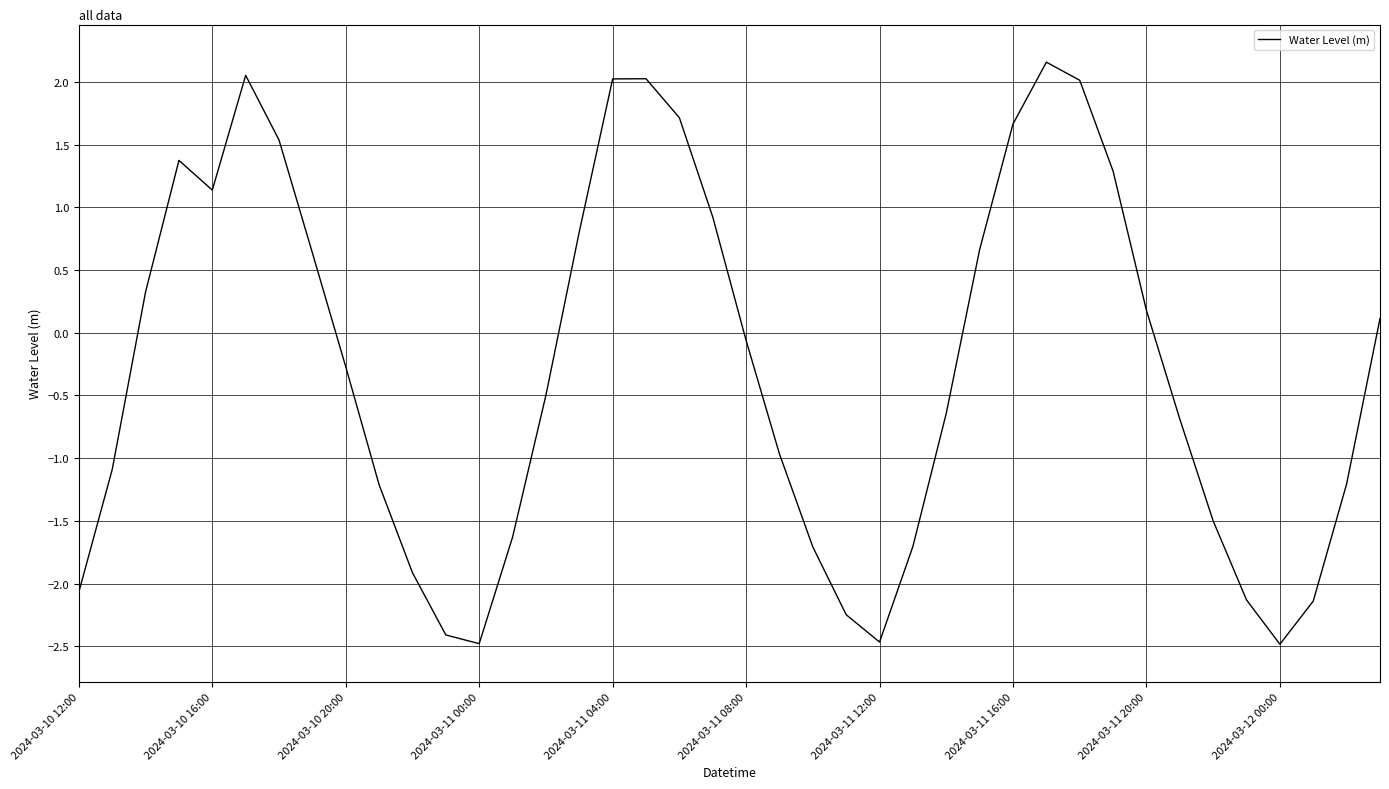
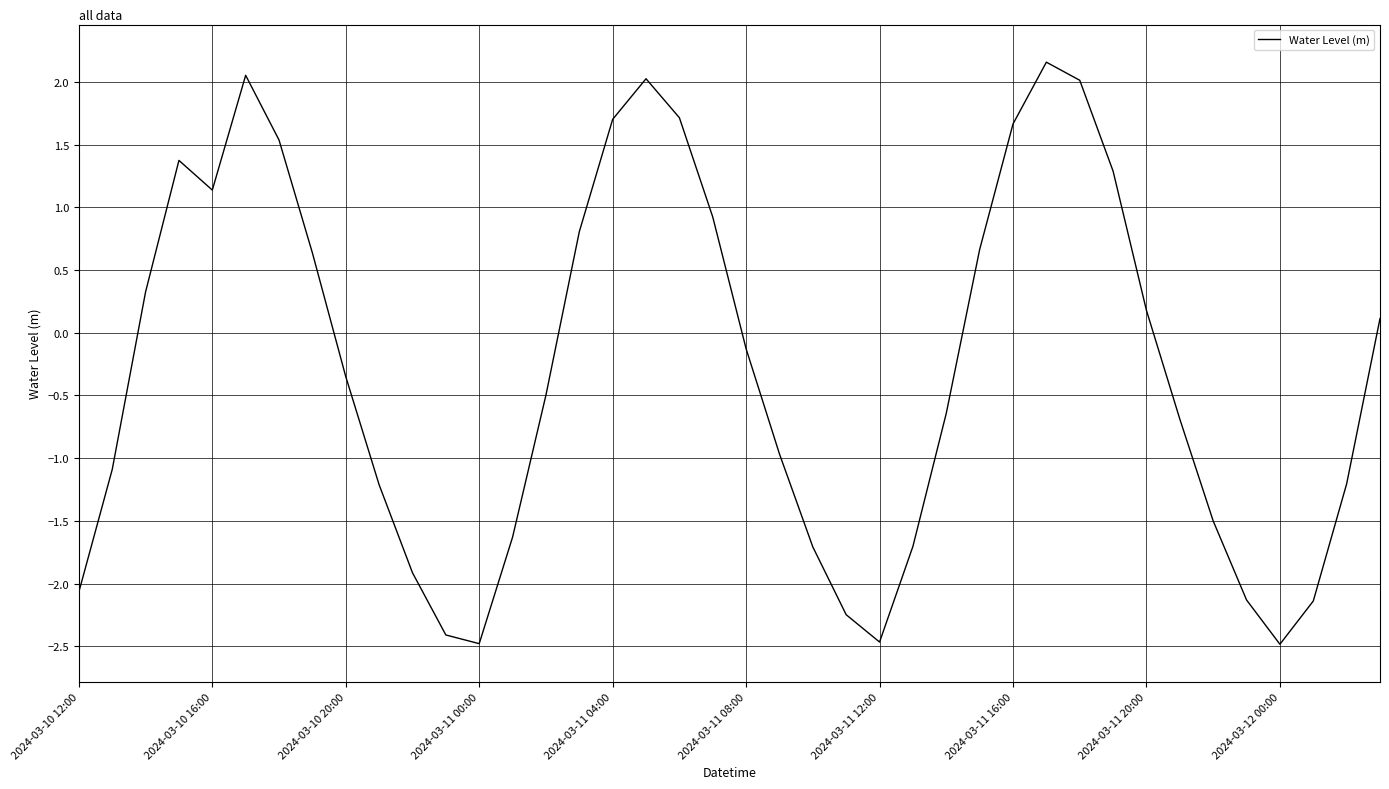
2024-03-10 20:00: -0.27 -> -0.35
2024-03-11 04:00: 2.02 -> 1.70
2024-03-11 08:00: -0.06 -> -0.13
